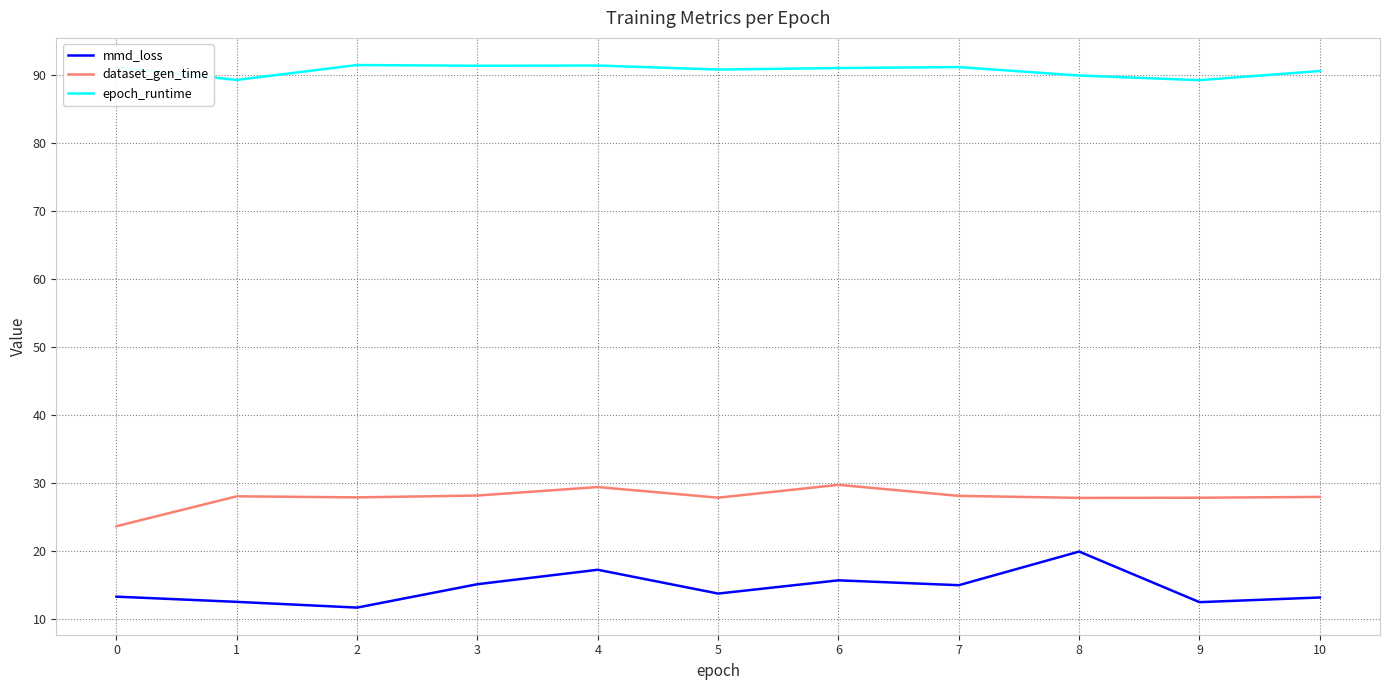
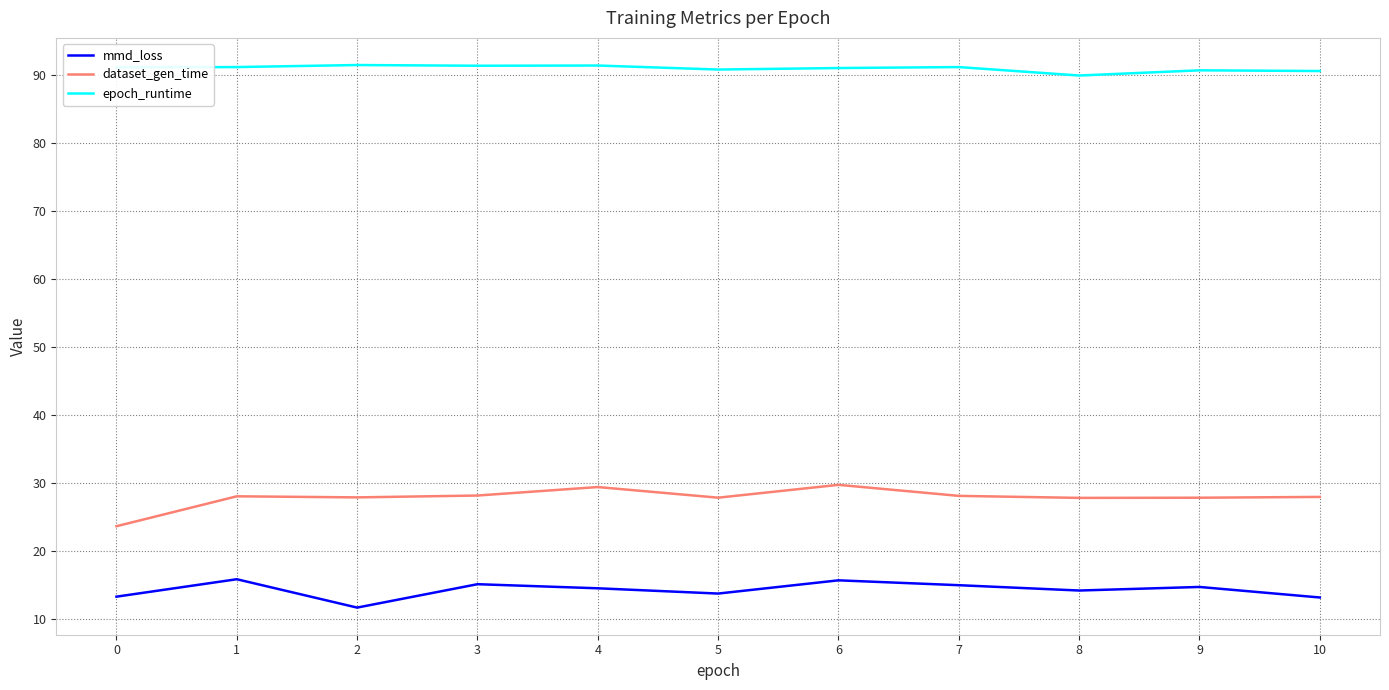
mmd_loss, 1: 13 -> 16
epoch_runtime, 1: 89 -> 91
mmd_loss, 4: 17 -> 15
mmd_loss, 8: 20 -> 14
mmd_loss, 9: 12 -> 15
epoch_runtime, 9: 89 -> 91
